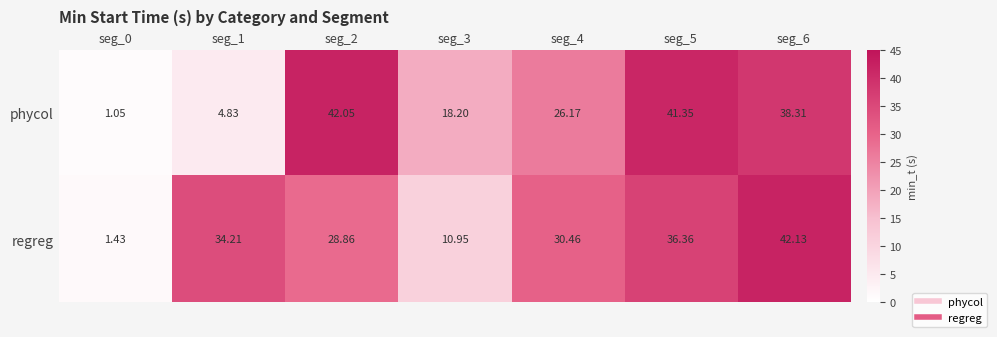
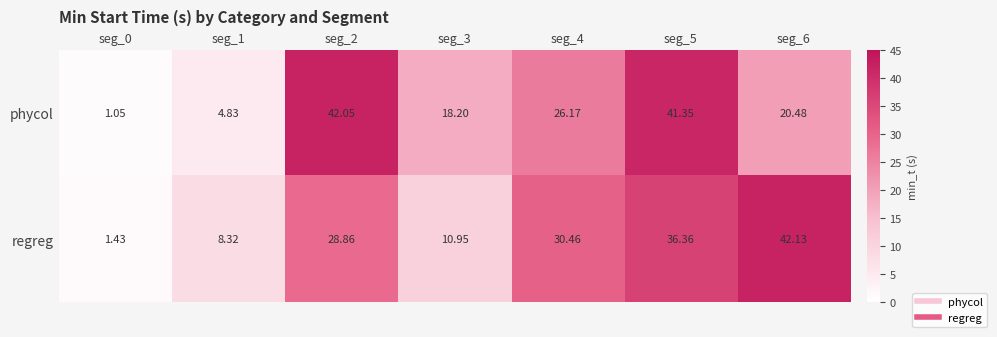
phycol, seg_6: 38.31 -> 20.48
regreg, seg_1: 34.21 -> 8.32
